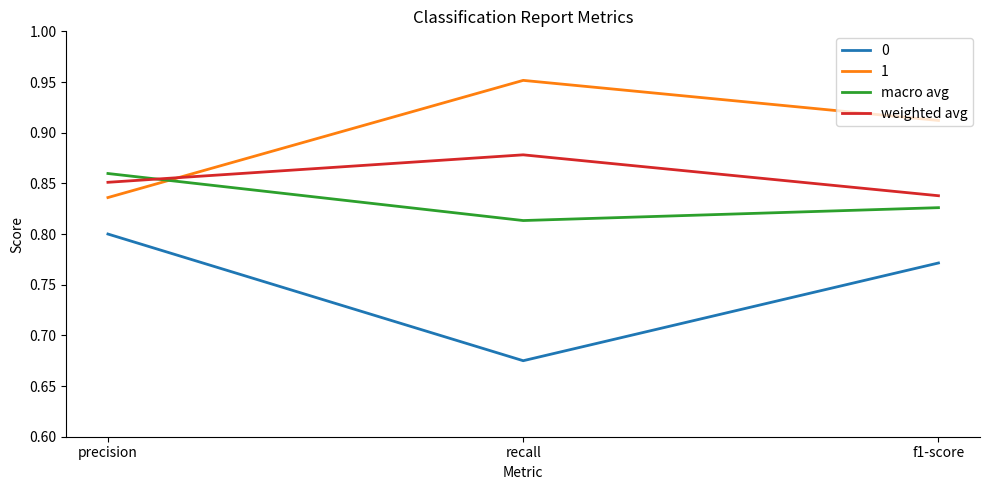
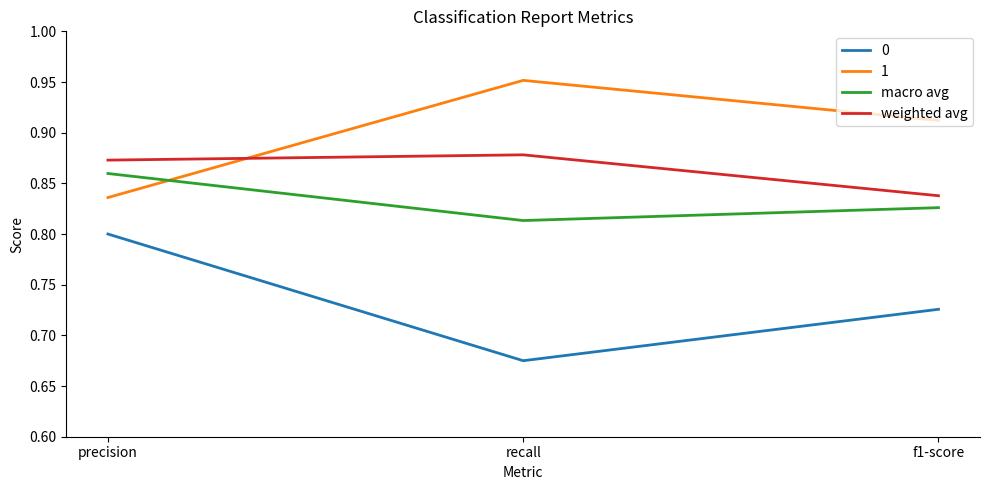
weighted avg, precision: 0.851 -> 0.873
0, f1-score: 0.771 -> 0.726
